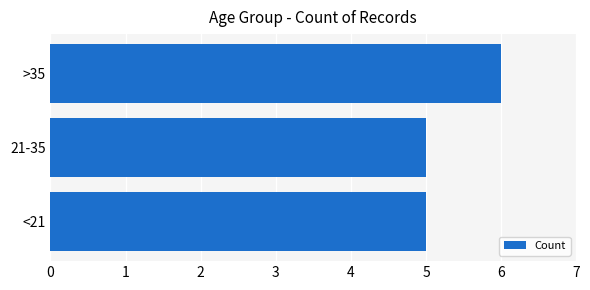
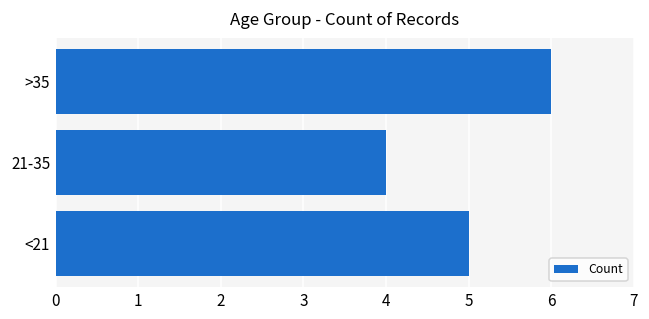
21-35: 5 -> 4
